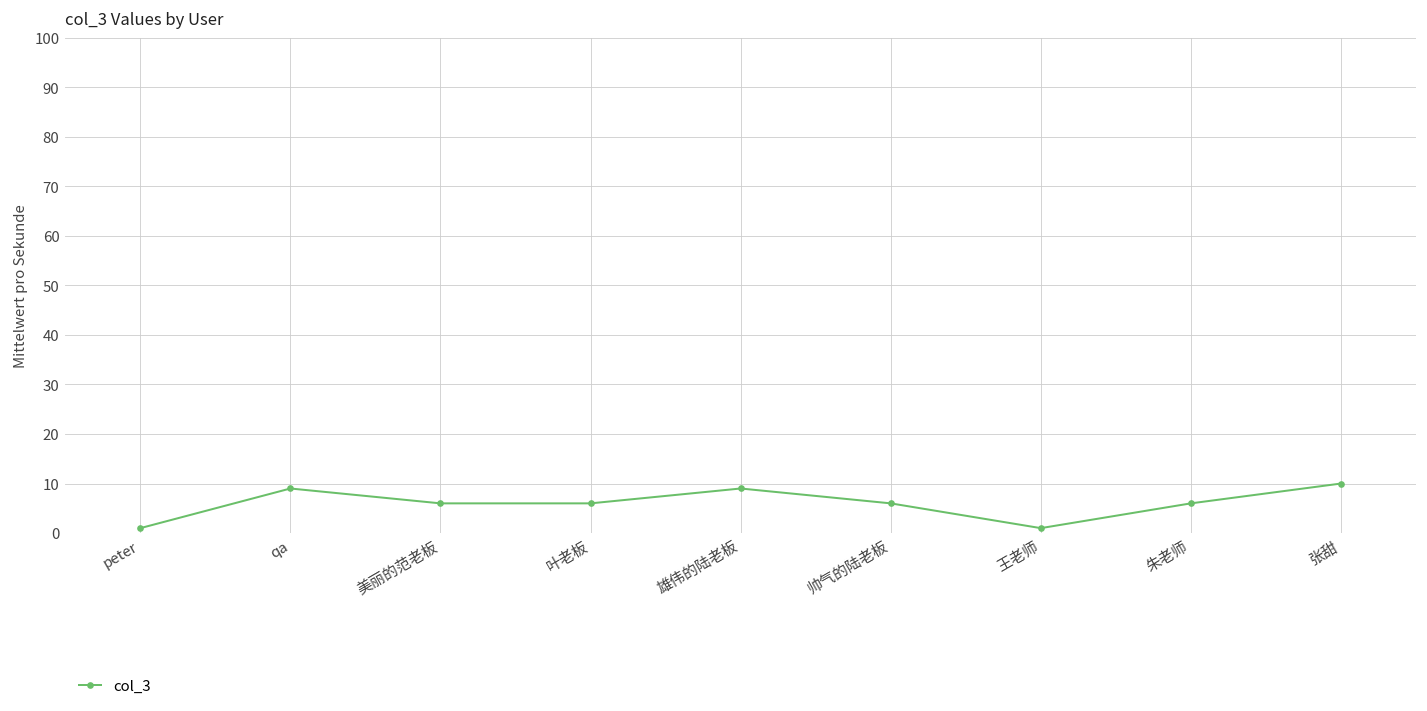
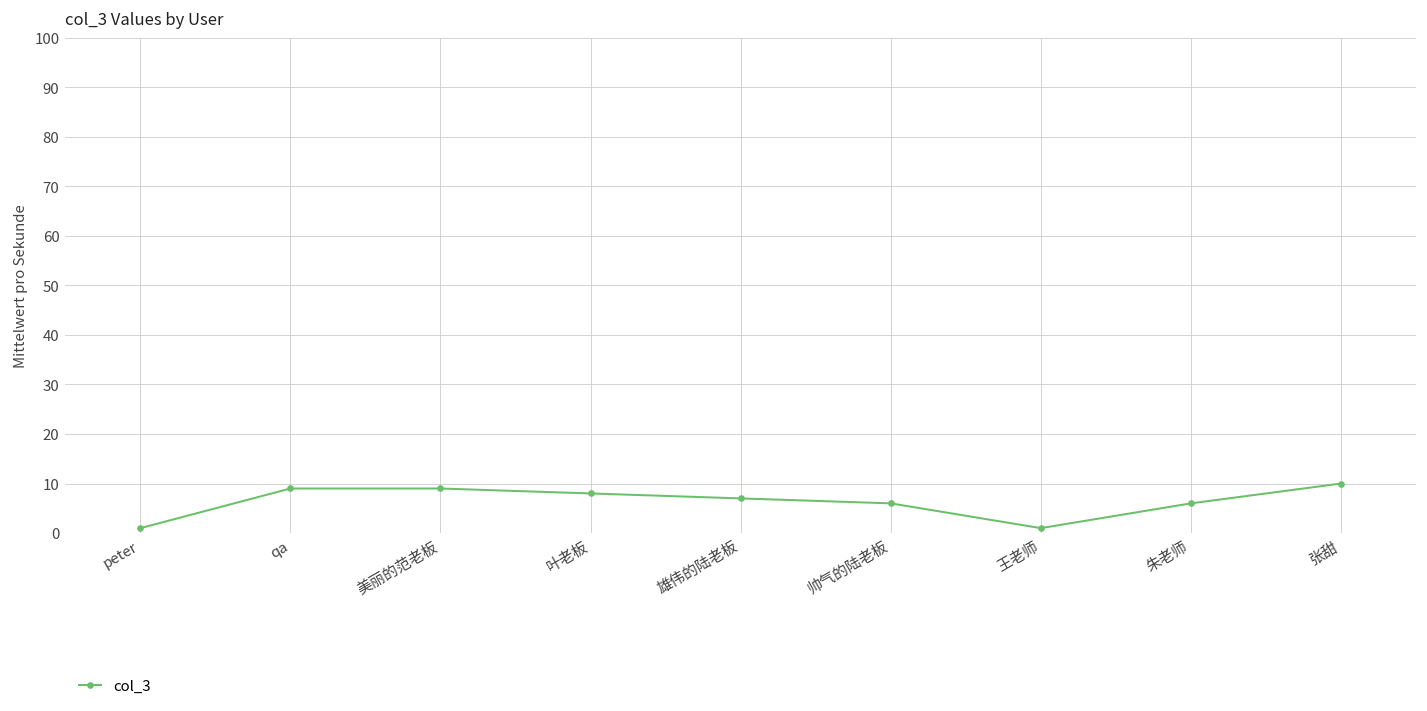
美丽的范老板: 6 -> 9
叶老板: 6 -> 8
雄伟的陆老板: 9 -> 7
